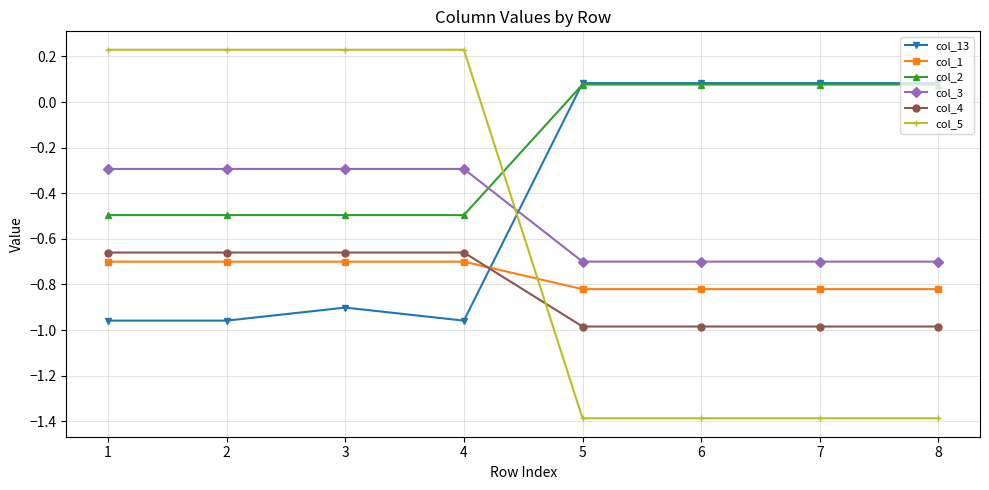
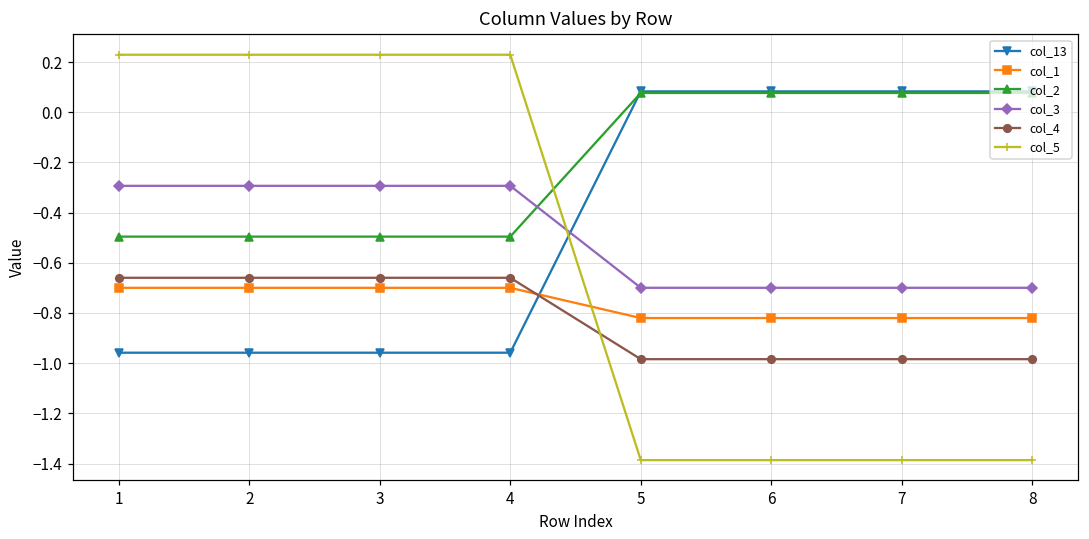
col_13, 3: -0.90 -> -0.96
